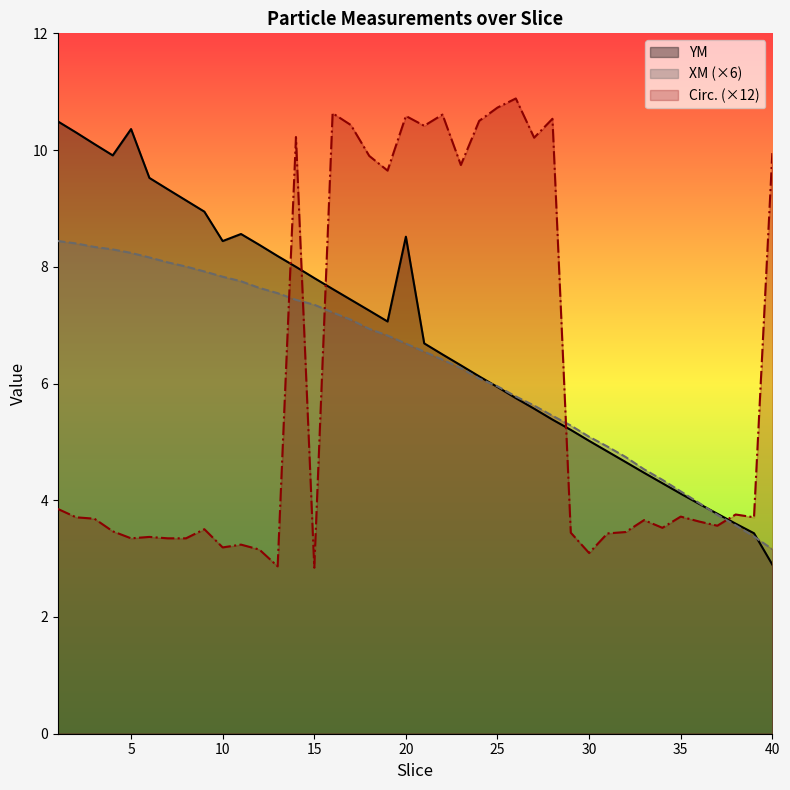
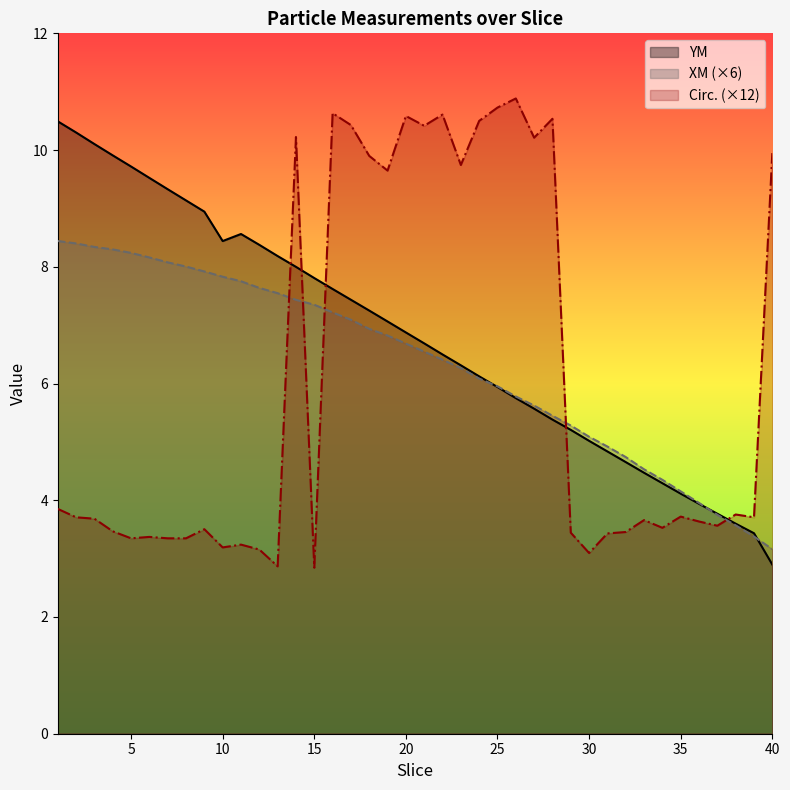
YM, 5: 10.4 -> 9.7
YM, 20: 8.5 -> 6.9
